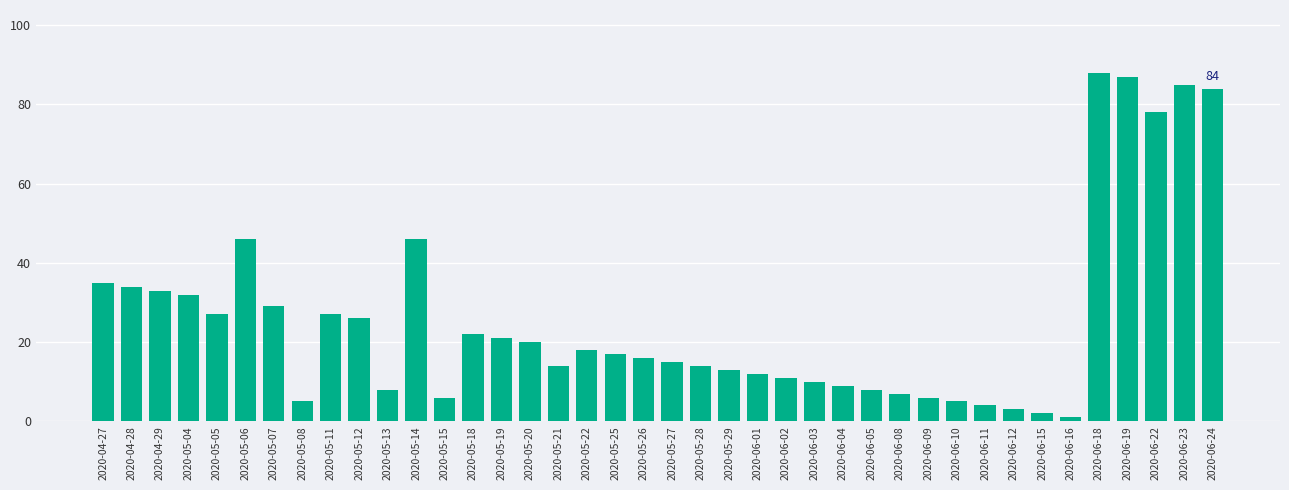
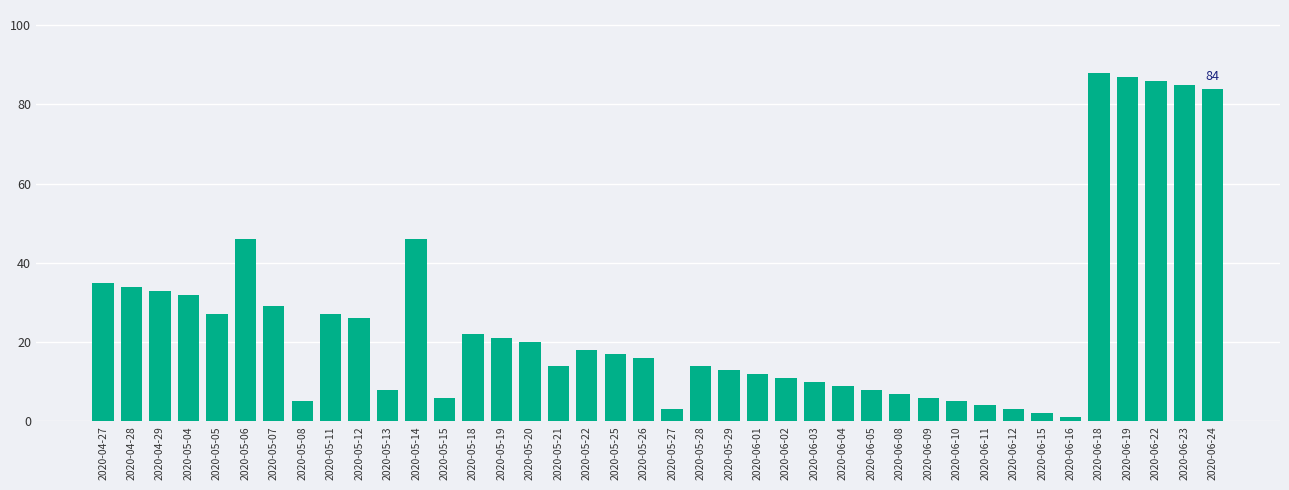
2020-05-27: 15 -> 3
2020-06-22: 78 -> 86
